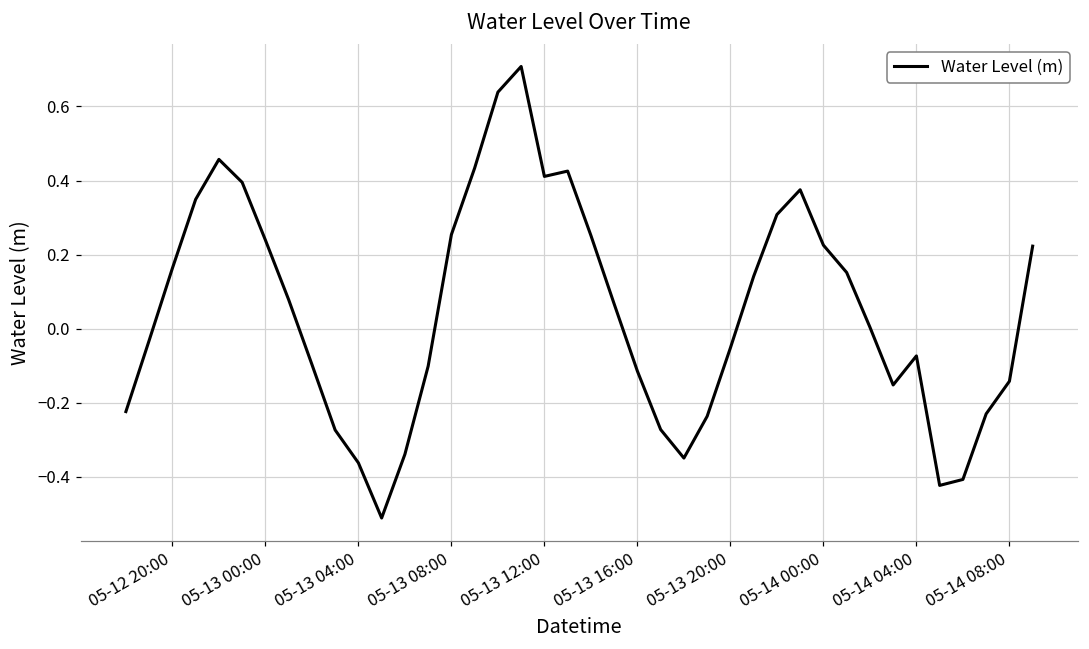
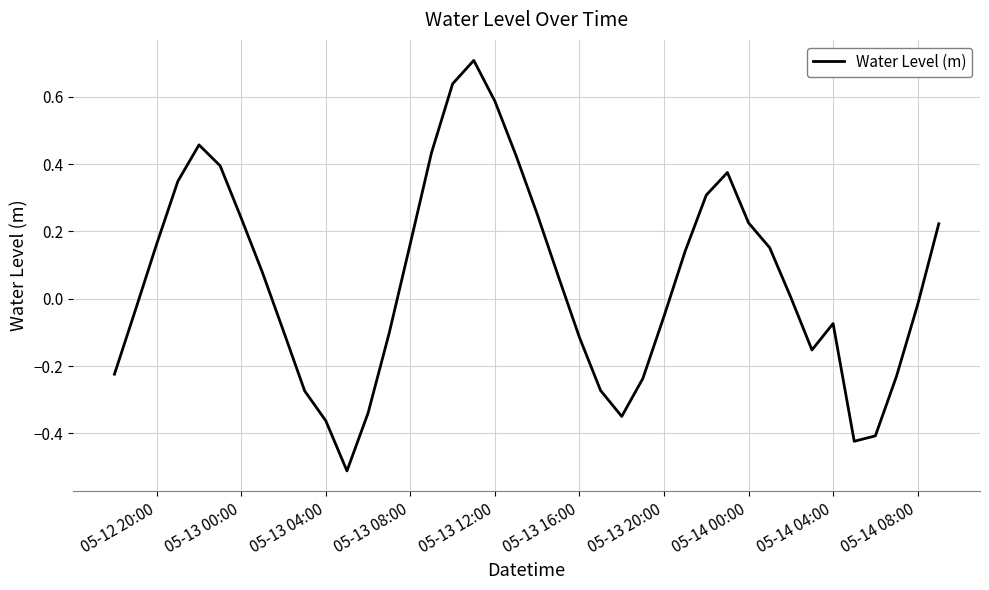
05-13 08:00: 0.25 -> 0.16
05-13 12:00: 0.41 -> 0.59
05-14 08:00: -0.14 -> -0.02
